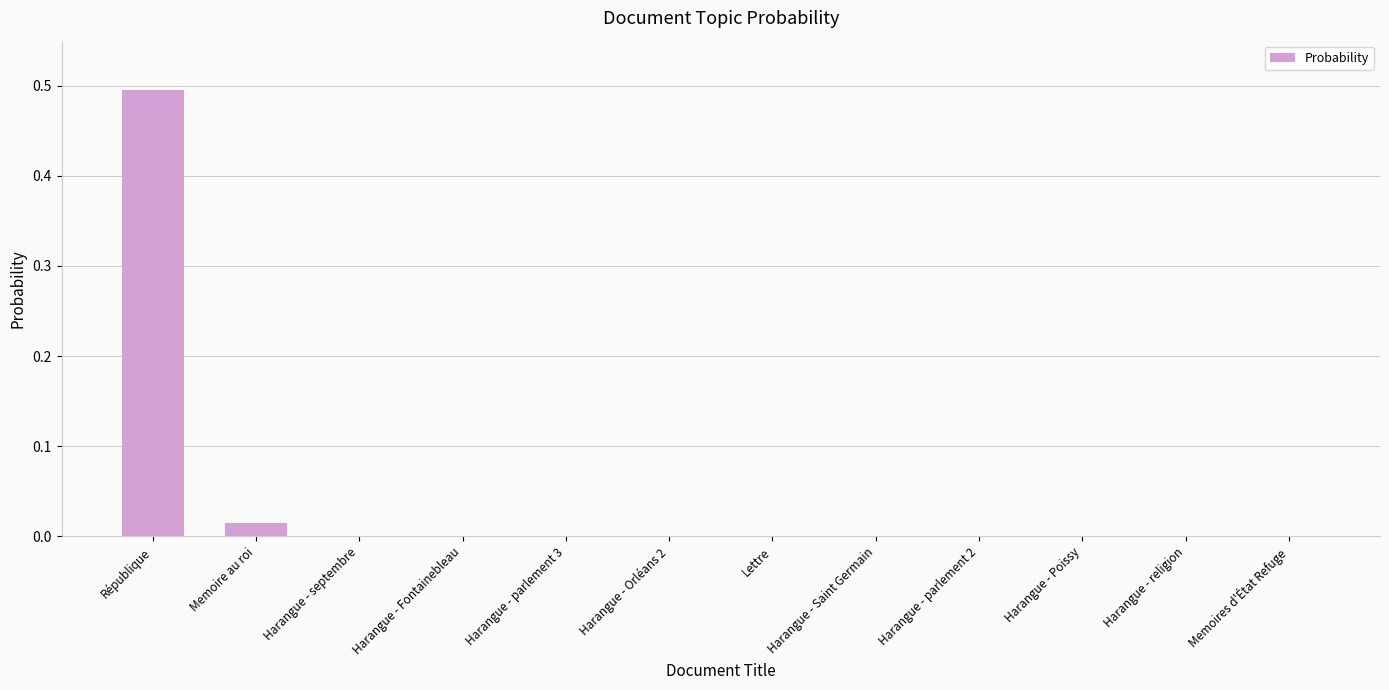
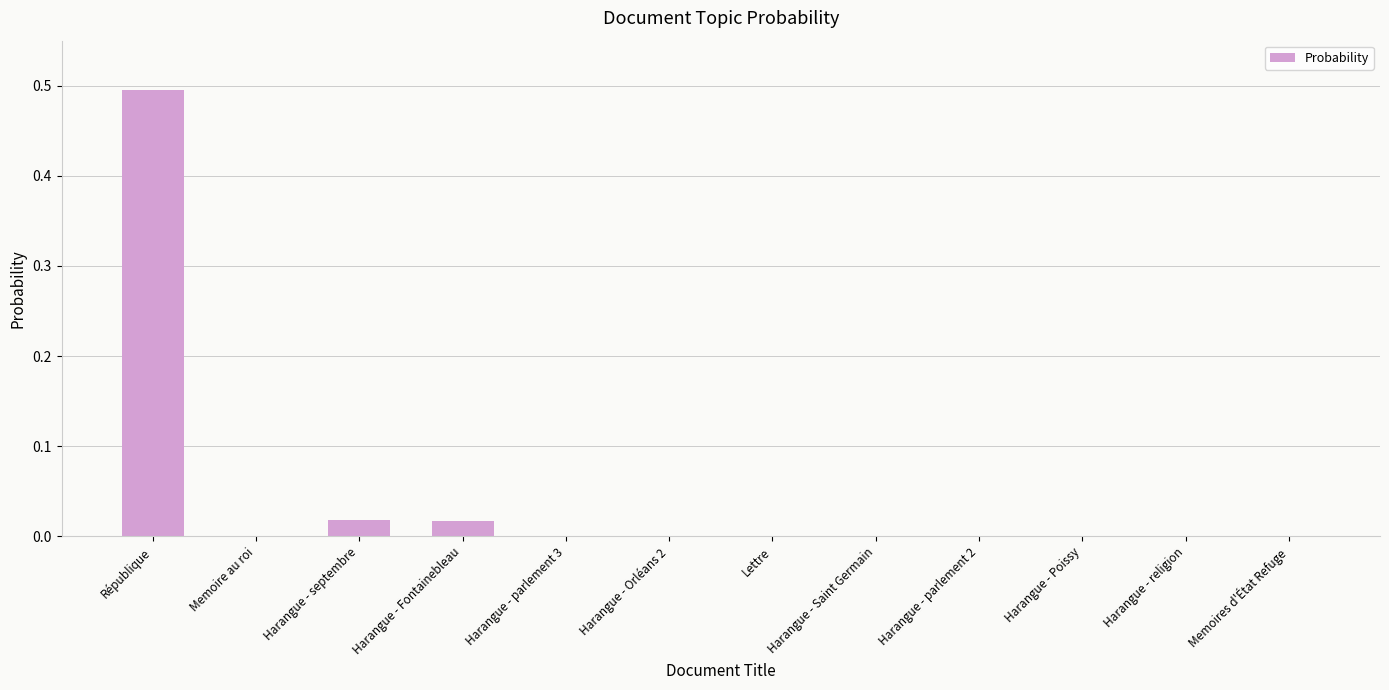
Memoire au roi: 0.01 -> 0.00
Harangue - septembre: 0.00 -> 0.02
Harangue - Fontainebleau: 0.00 -> 0.02
